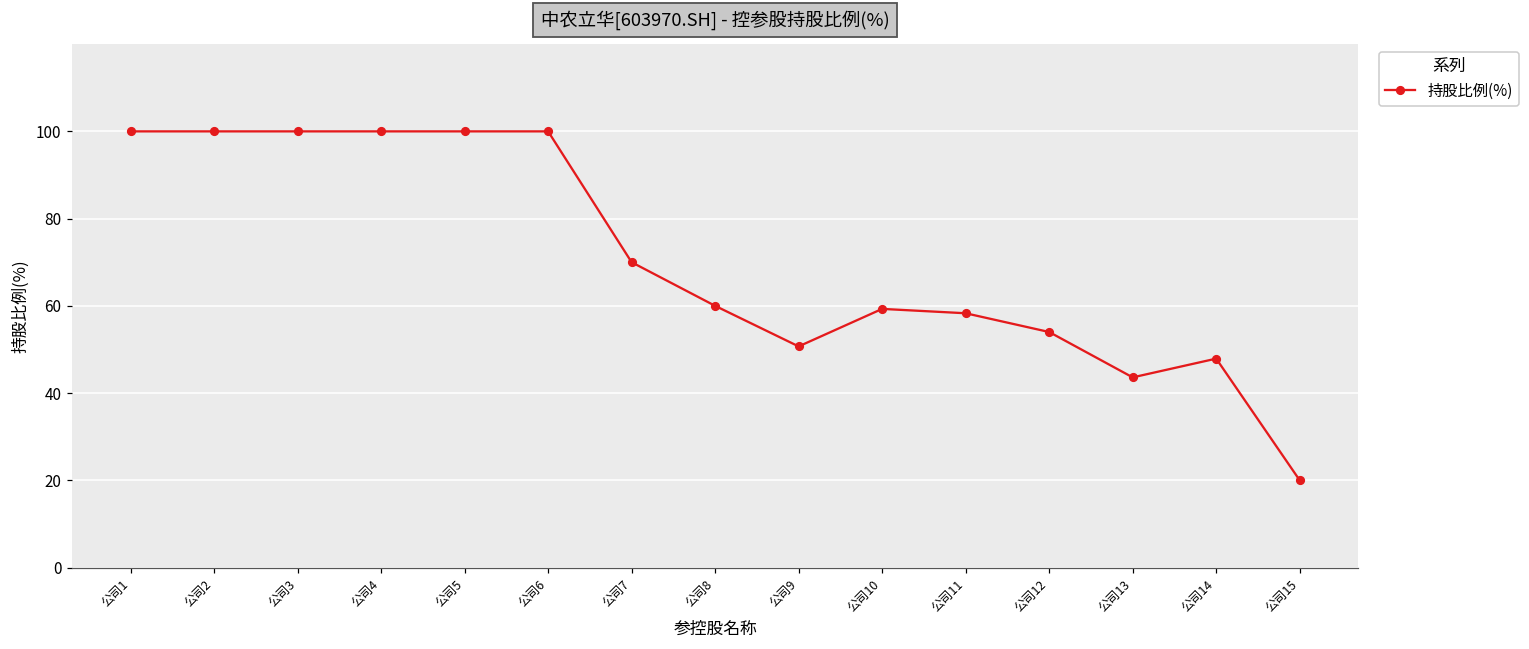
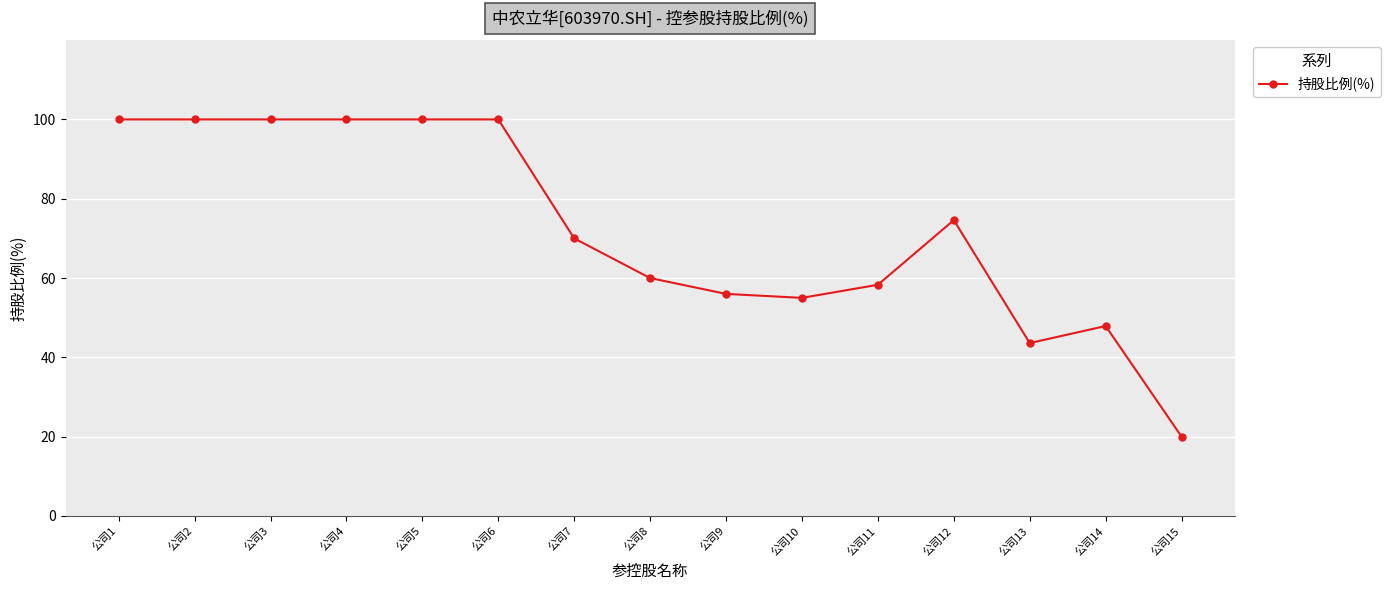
公司9: 51 -> 56
公司10: 59 -> 55
公司12: 54 -> 75
